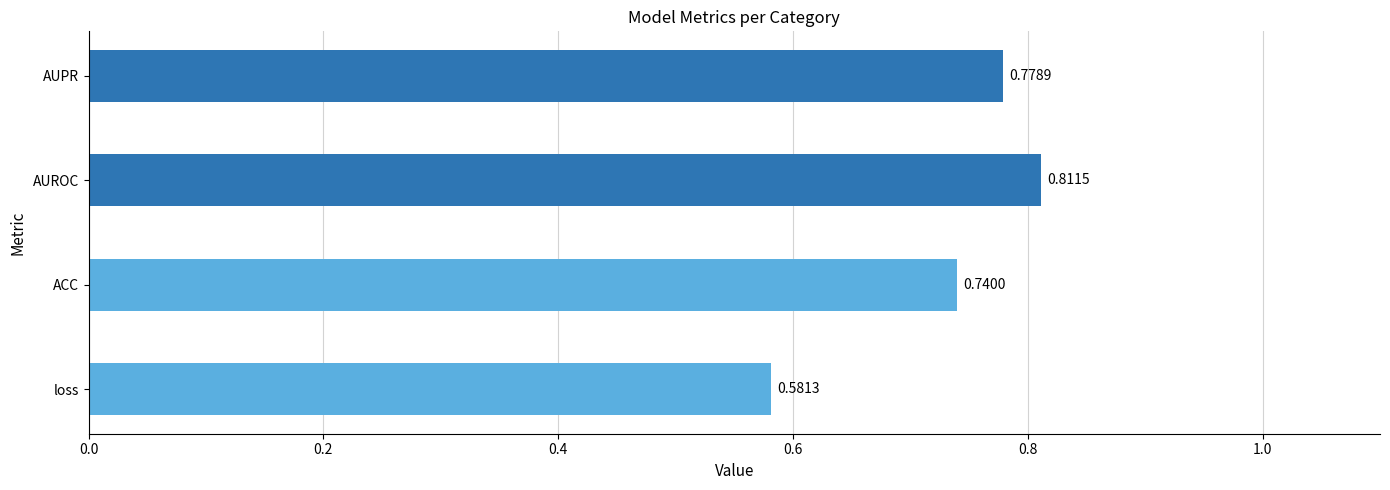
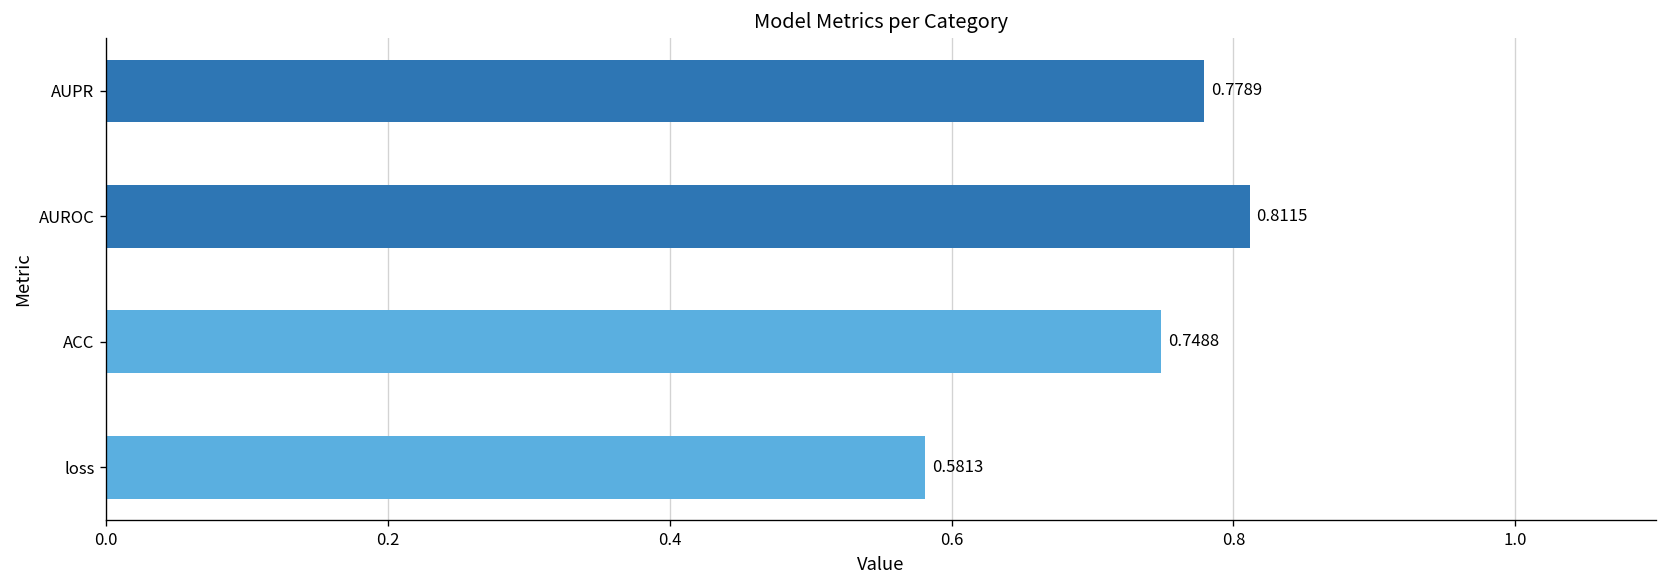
ACC: 0.7400 -> 0.7488
